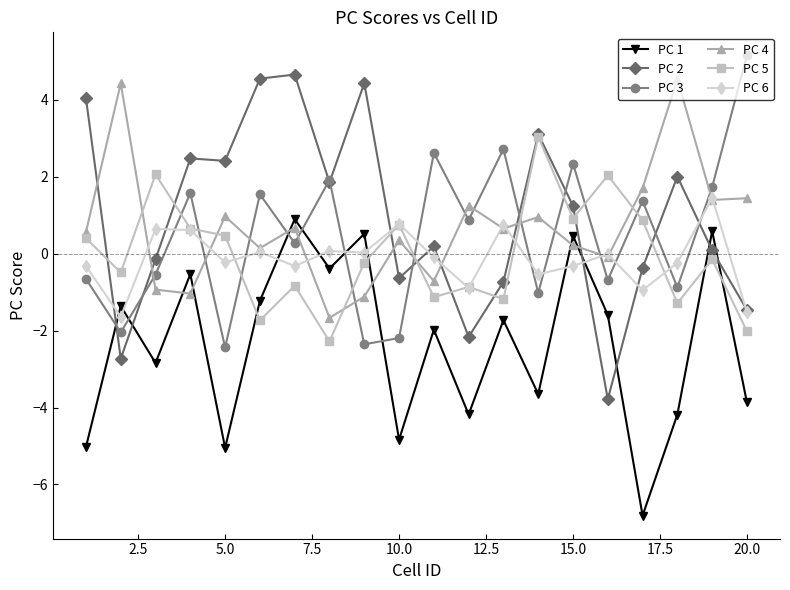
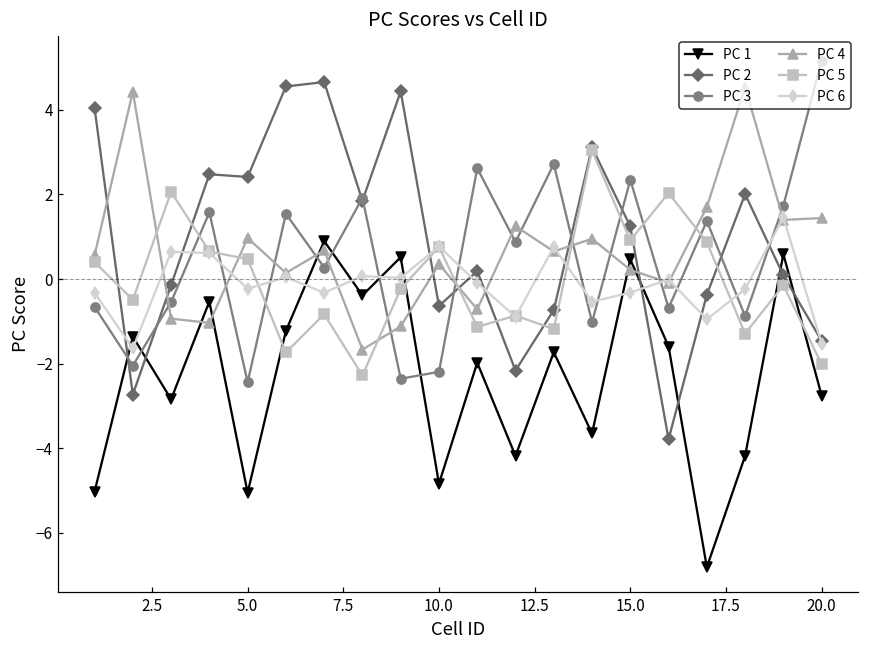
PC 1, 20.0: -3.9 -> -2.8
